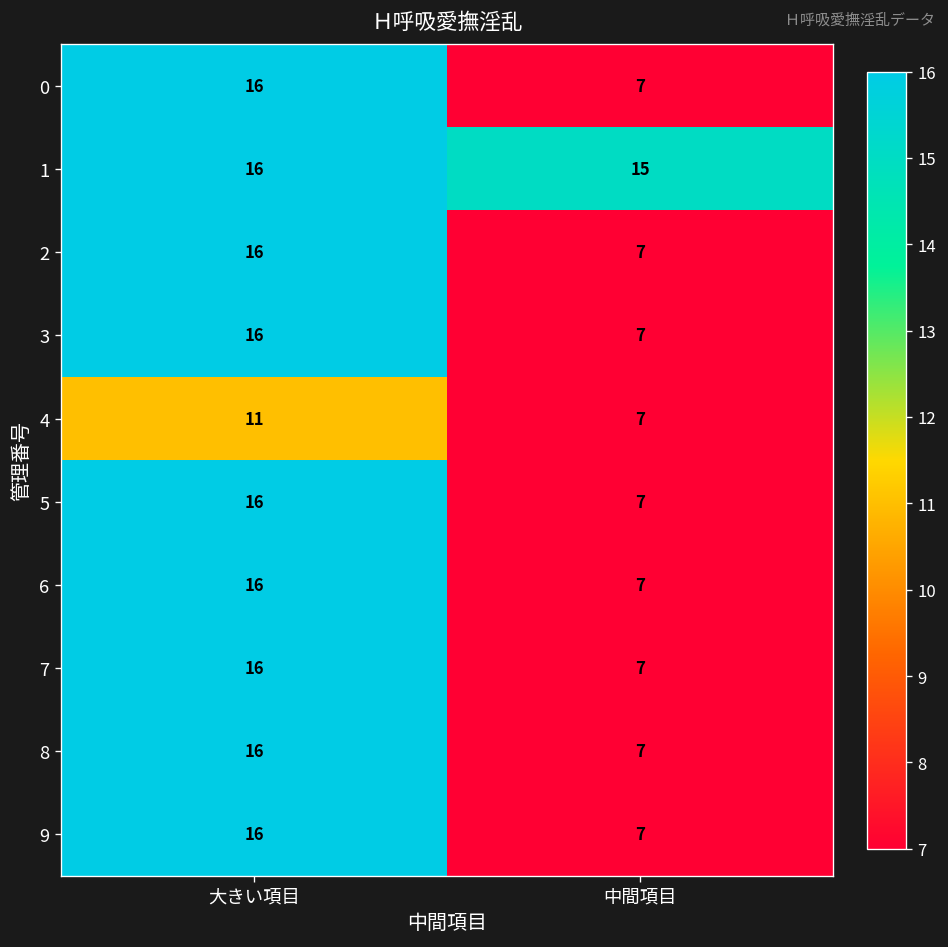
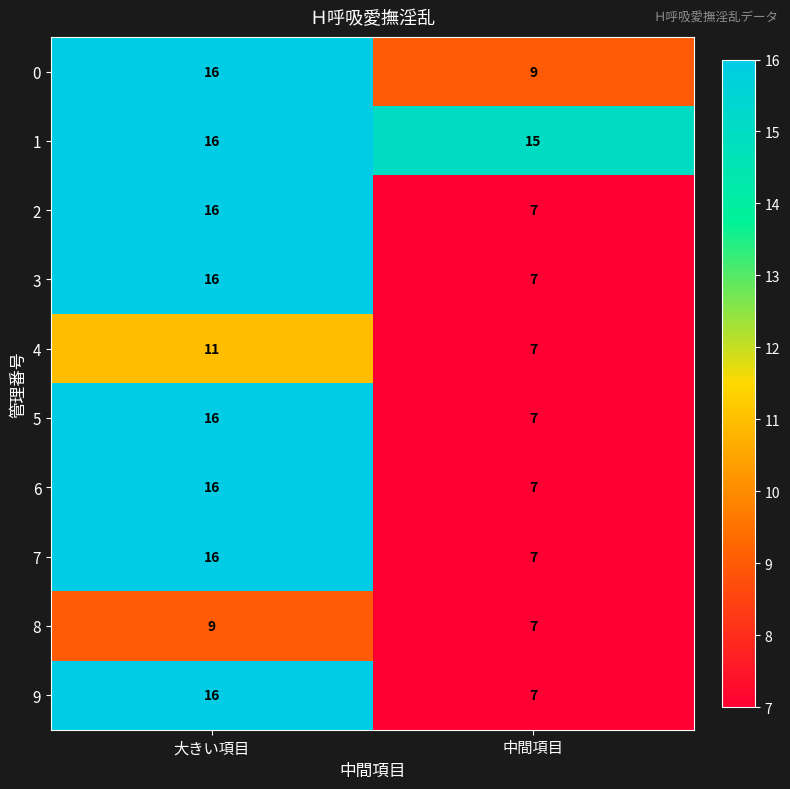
0, 中間項目: 7 -> 9
8, 大きい項目: 16 -> 9
